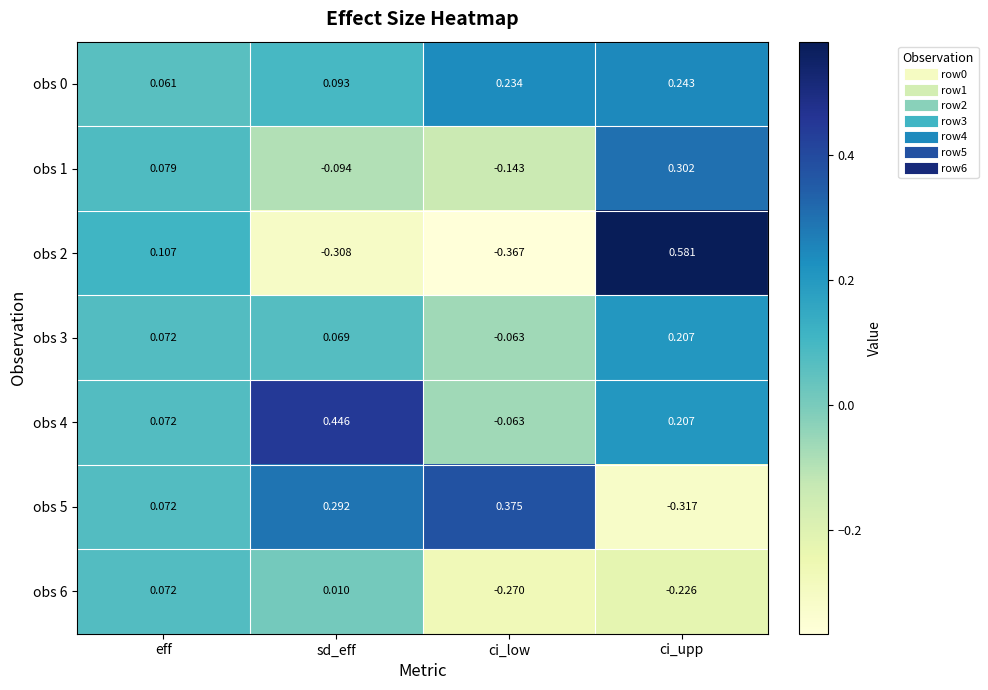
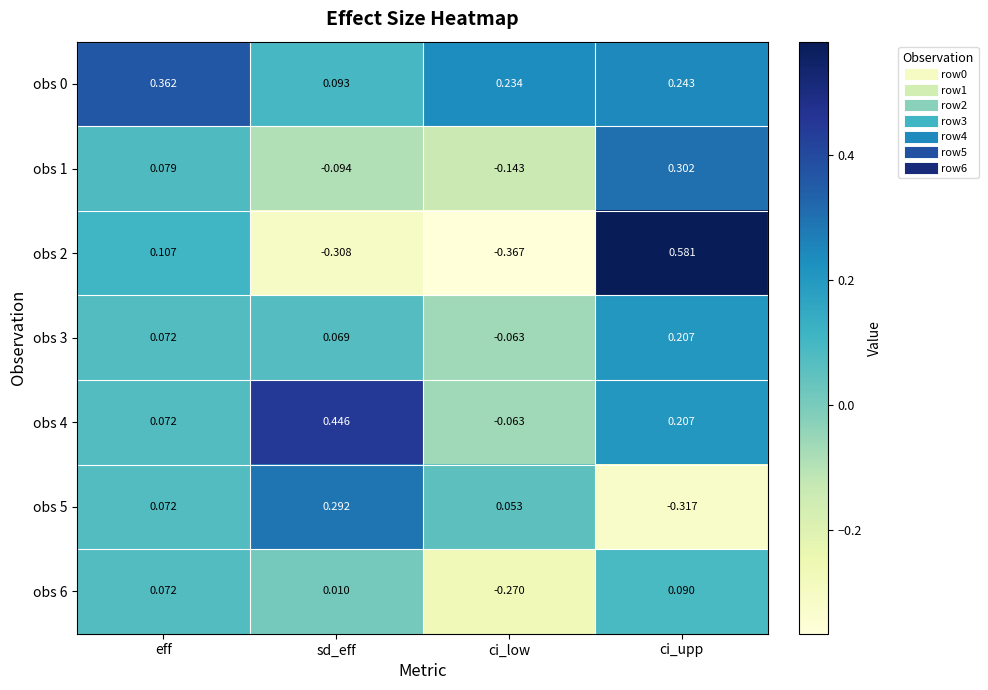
obs 0, eff: 0.061 -> 0.362
obs 5, ci_low: 0.375 -> 0.053
obs 6, ci_upp: -0.226 -> 0.090
